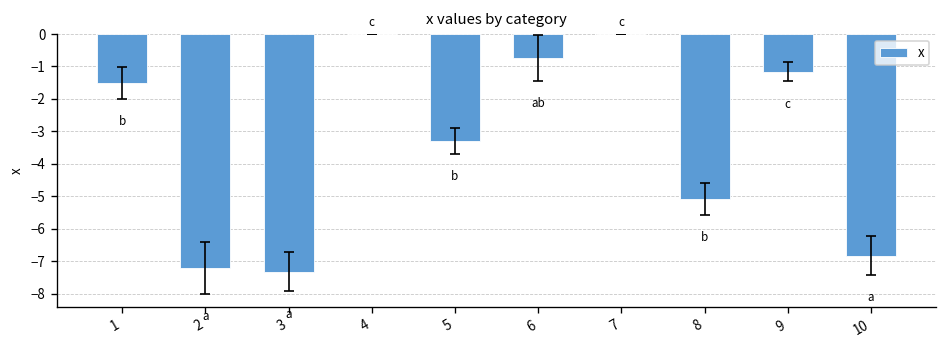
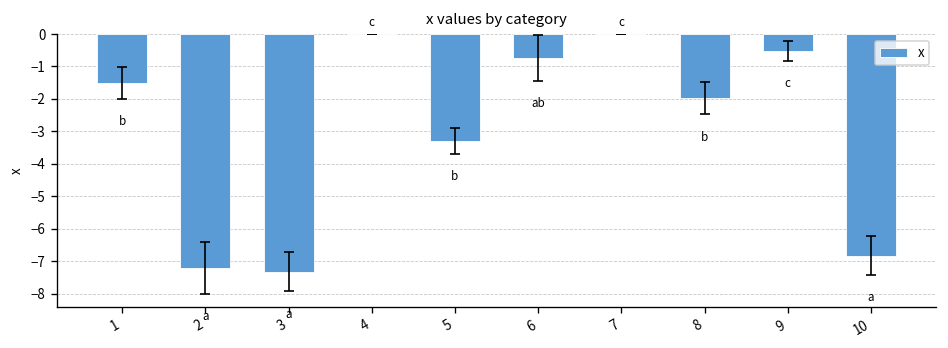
x, 8: -5.1 -> -2.0
x, 9: -1.2 -> -0.5
